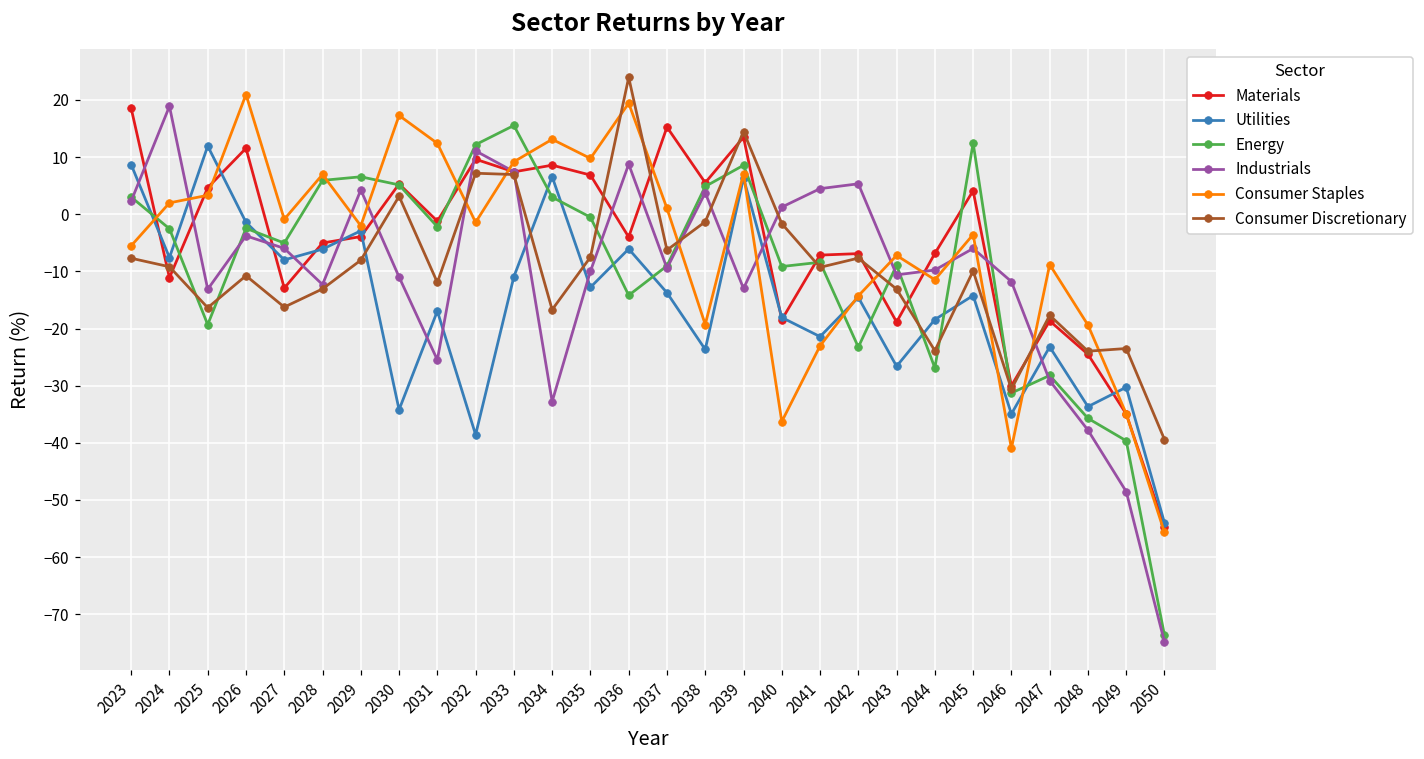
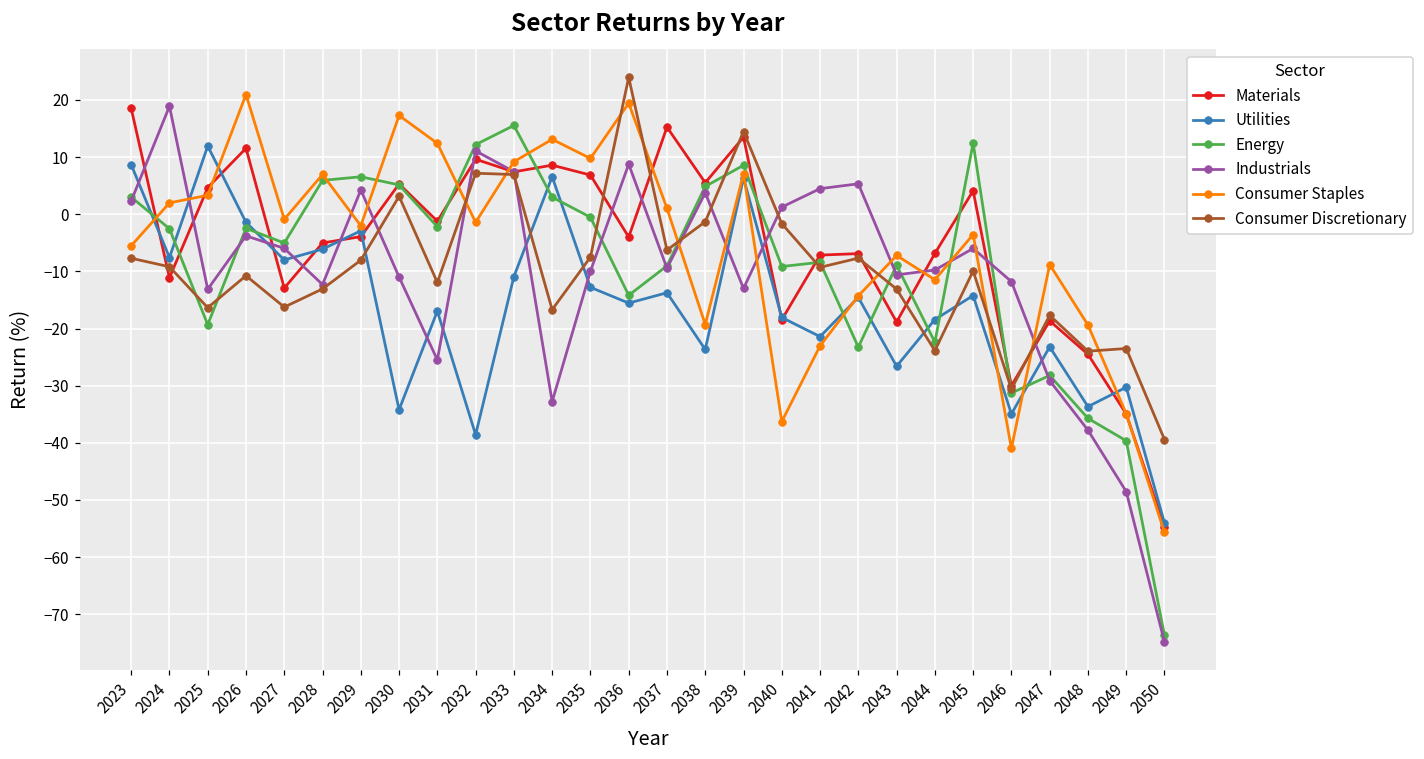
Utilities, 2036: -6 -> -16
Energy, 2044: -27 -> -22
